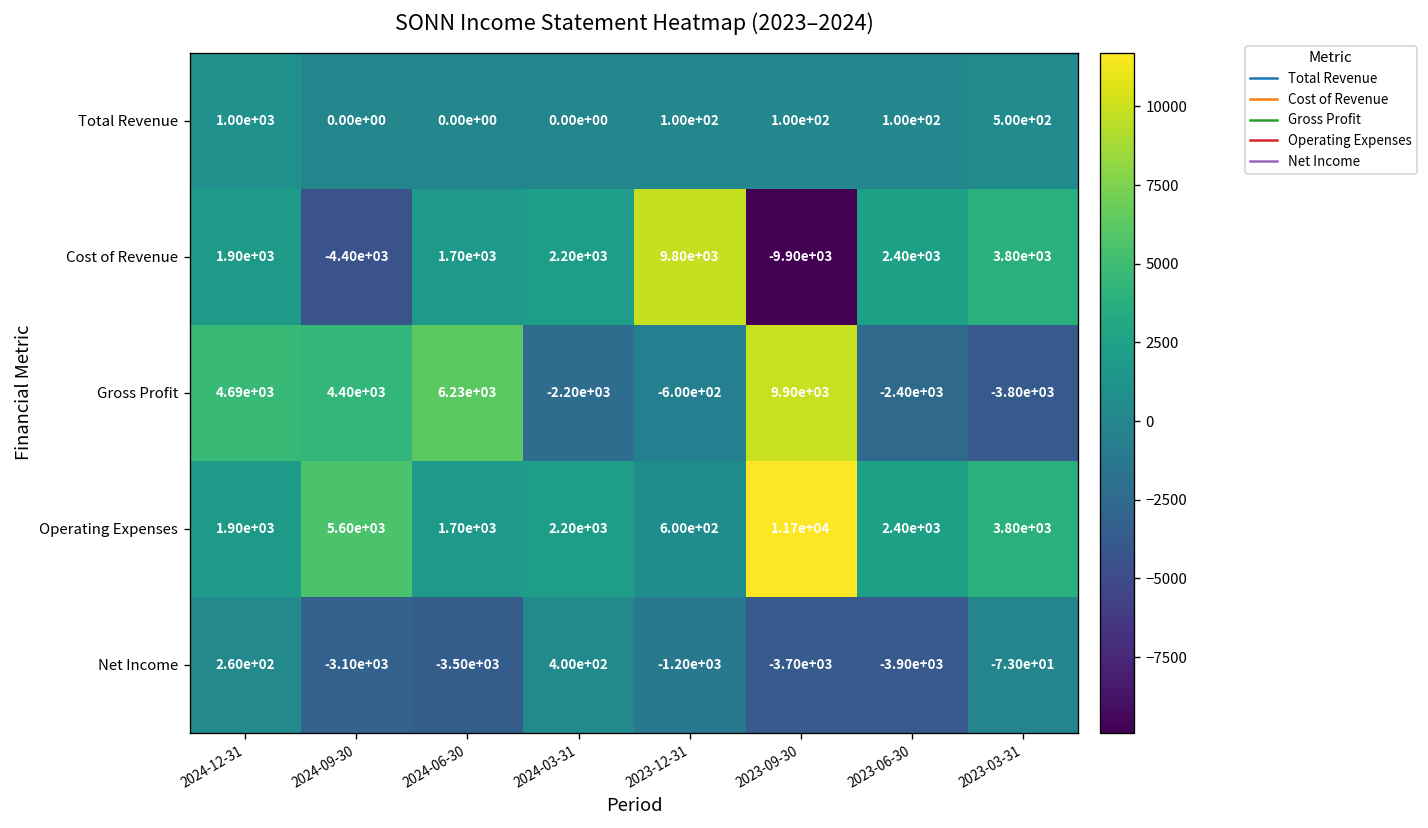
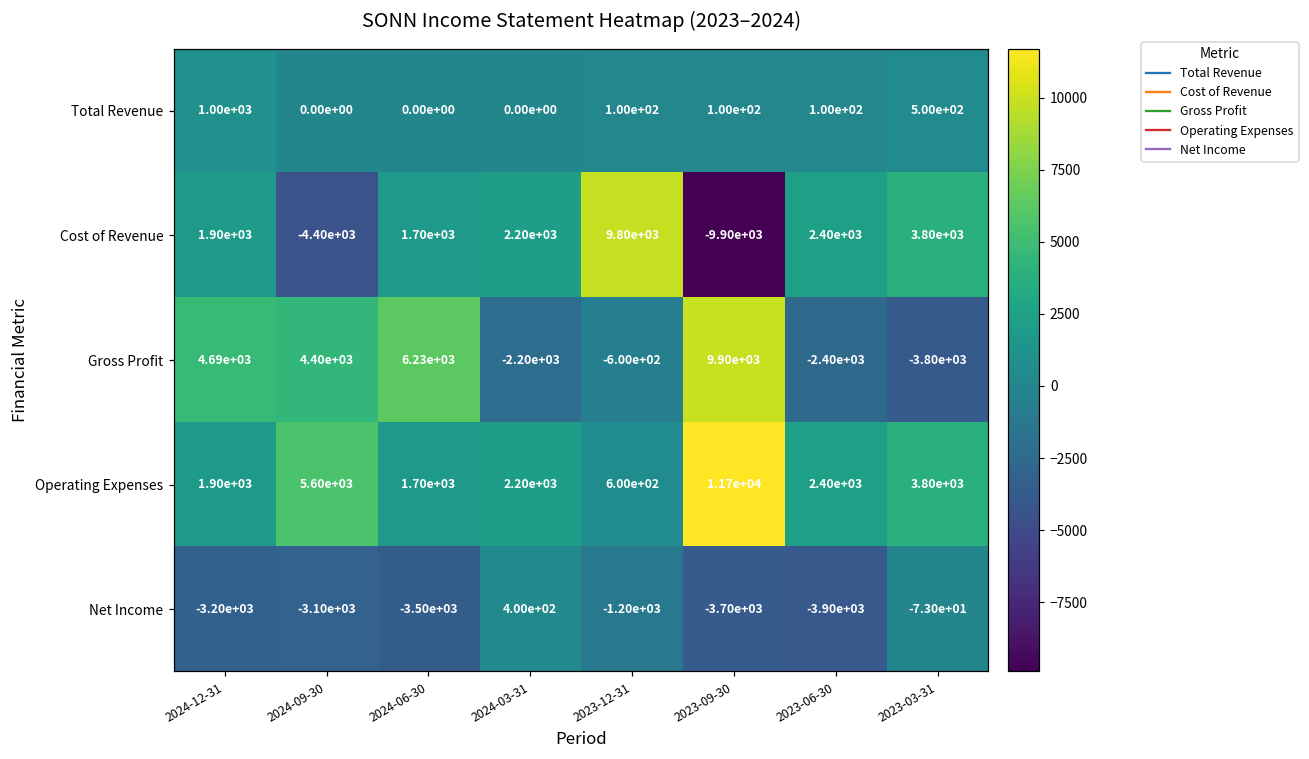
Net Income, 2024-12-31: 2.60e+02 -> -3.20e+03
